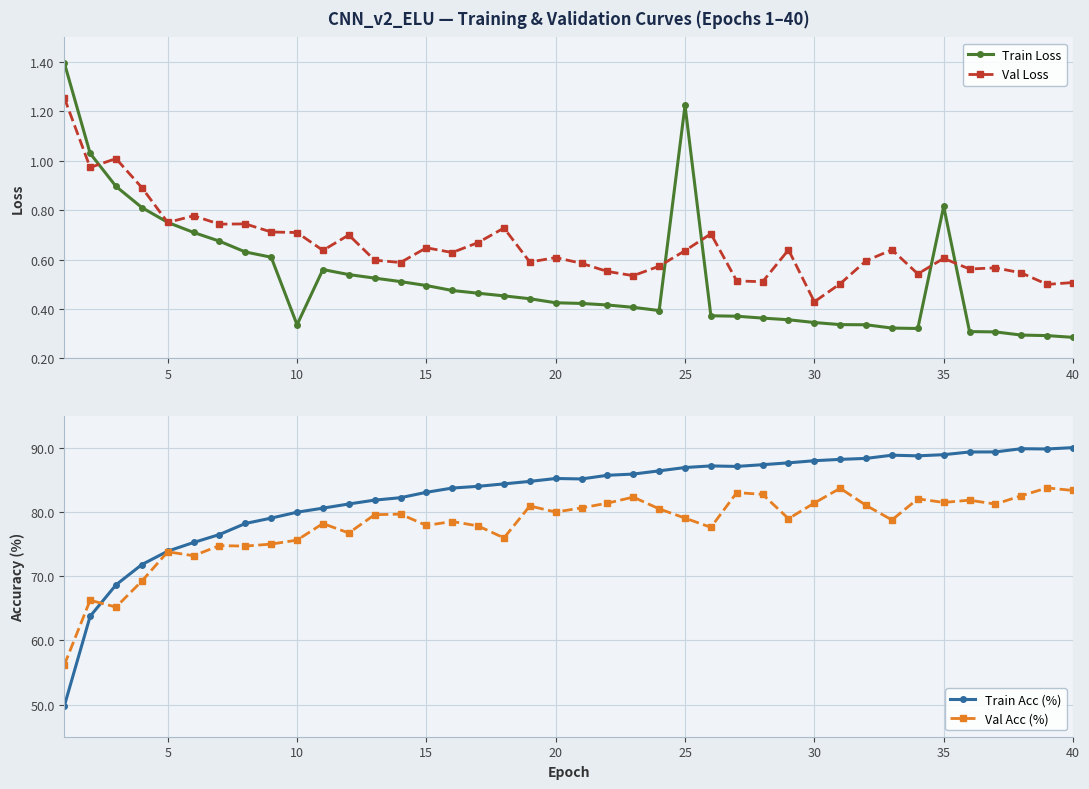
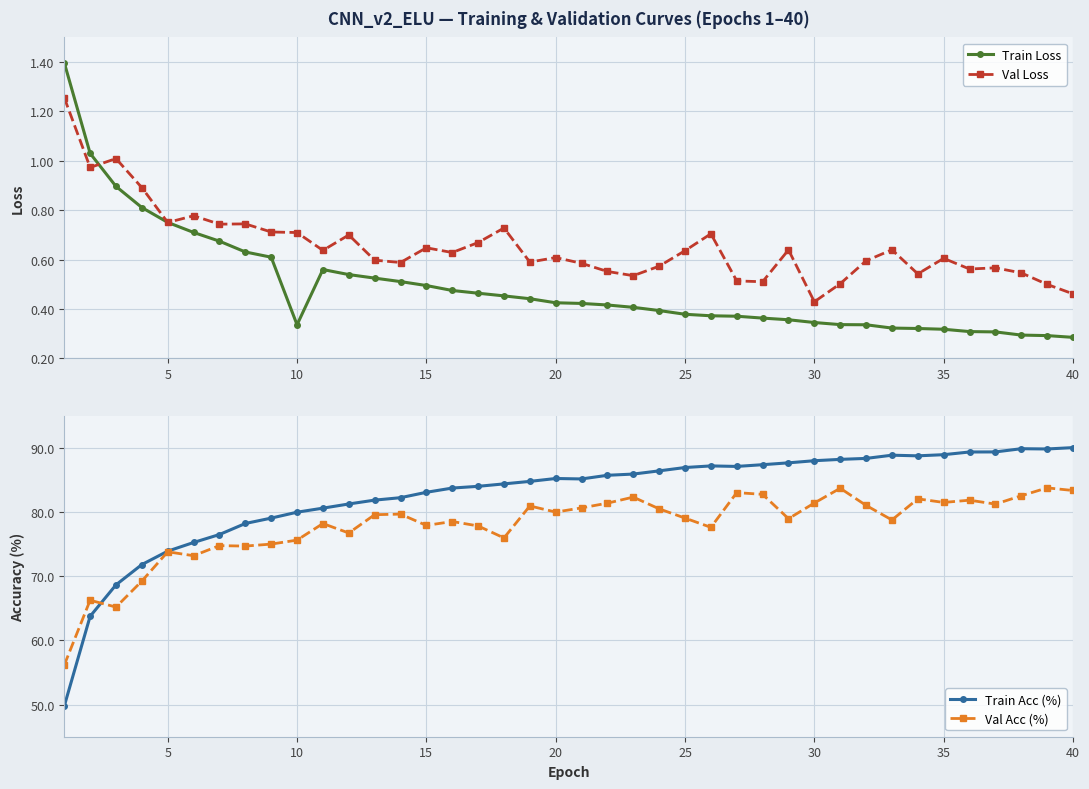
CNN_v2_ELU — Training & Validation Curves (Epochs 1–40), Train Loss, 25: 1.22 -> 0.38
CNN_v2_ELU — Training & Validation Curves (Epochs 1–40), Train Loss, 35: 0.82 -> 0.32
CNN_v2_ELU — Training & Validation Curves (Epochs 1–40), Val Loss, 40: 0.51 -> 0.46
